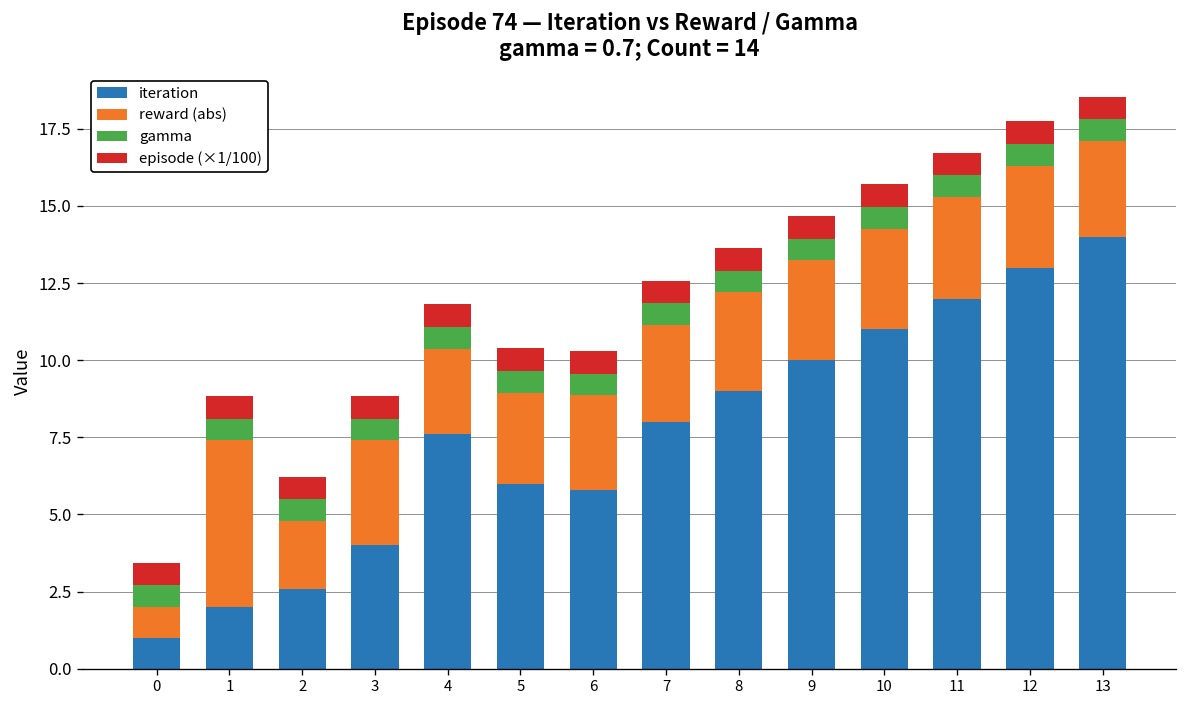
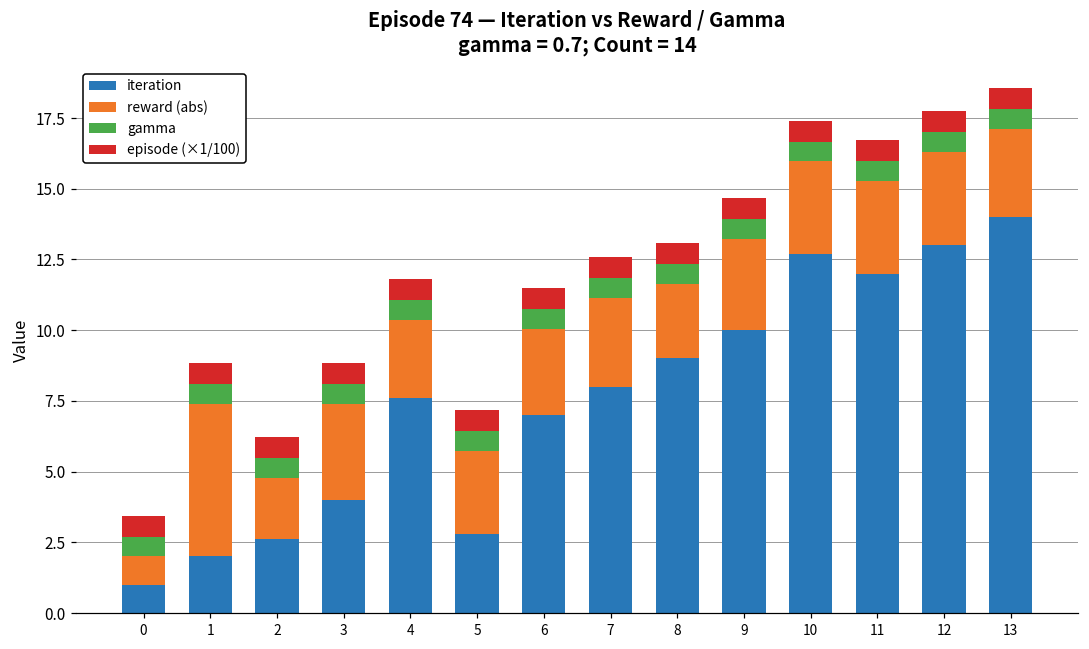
iteration, 5: 6.0 -> 2.8
iteration, 6: 5.8 -> 7.0
reward (abs), 8: 3.2 -> 2.6
iteration, 10: 11.0 -> 12.7
